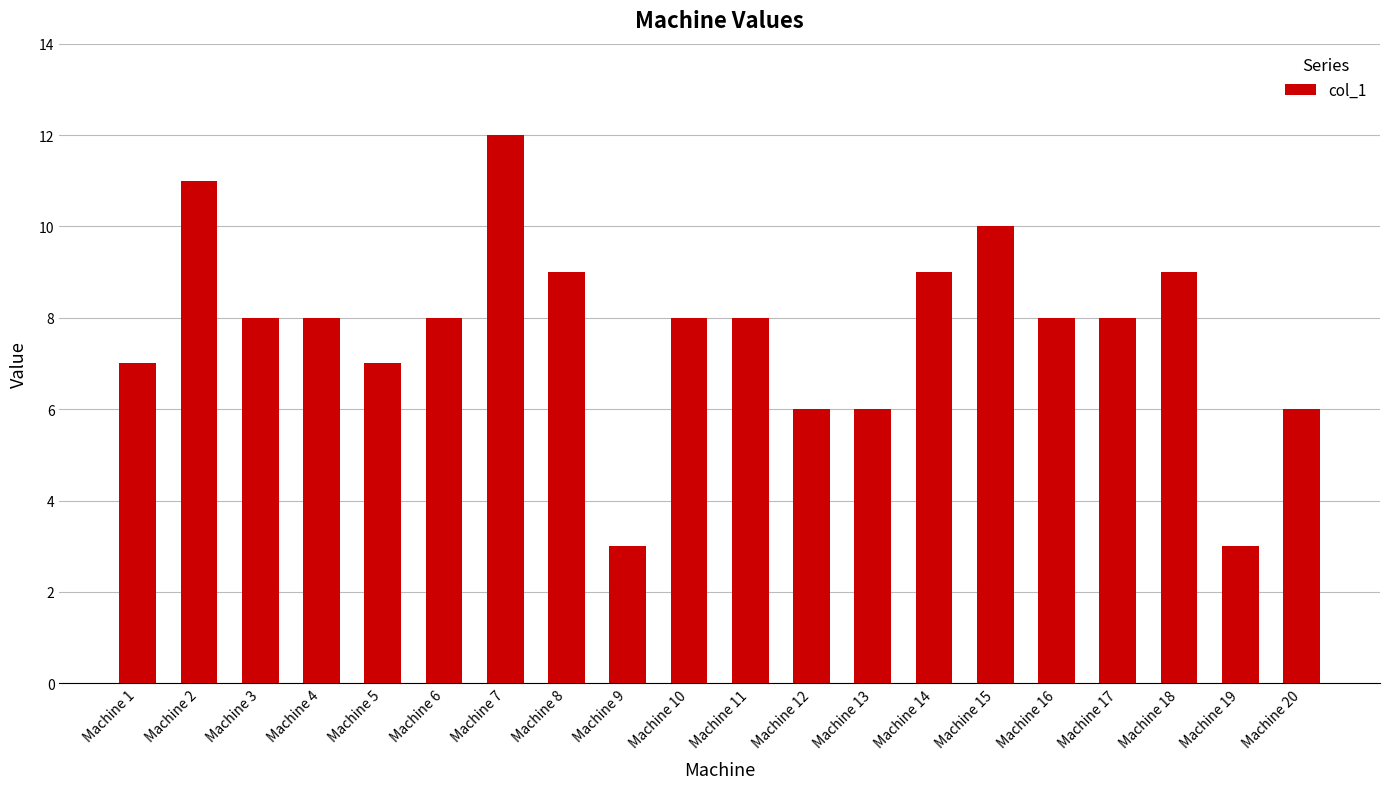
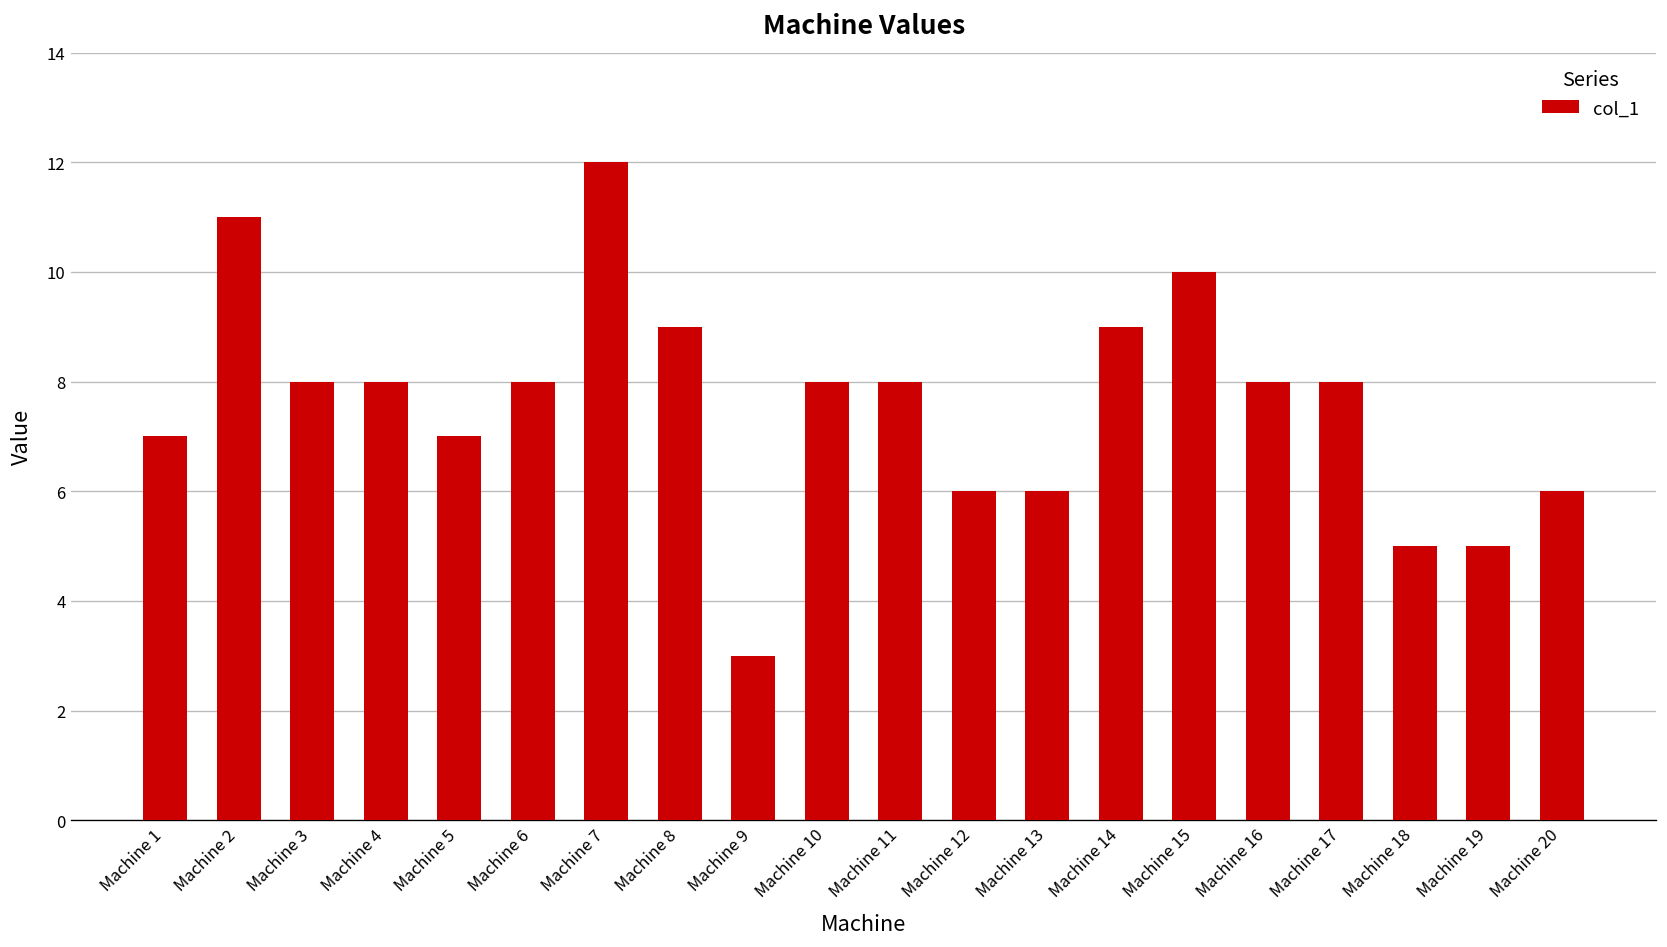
Machine 18: 9 -> 5
Machine 19: 3 -> 5
